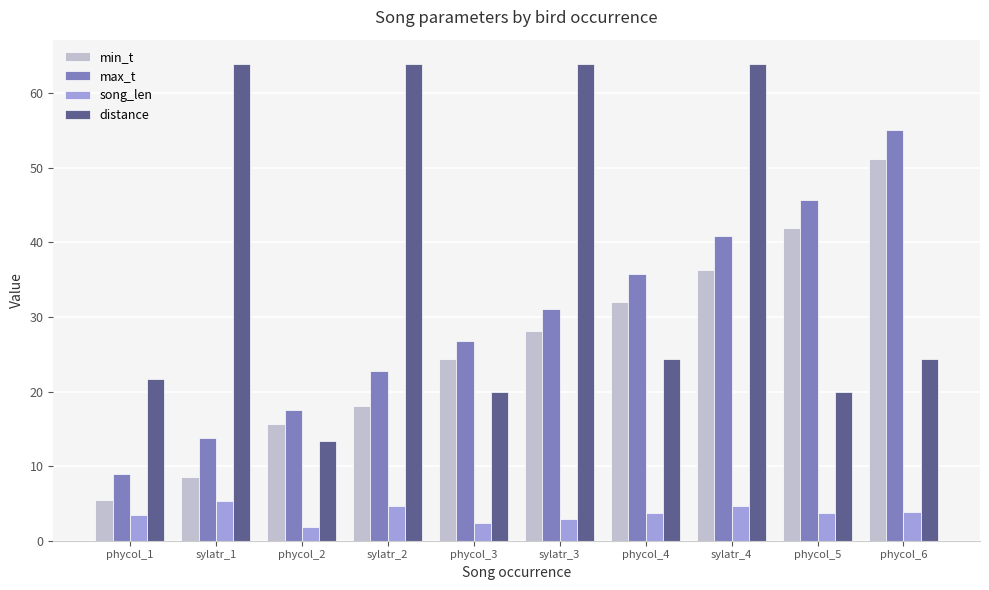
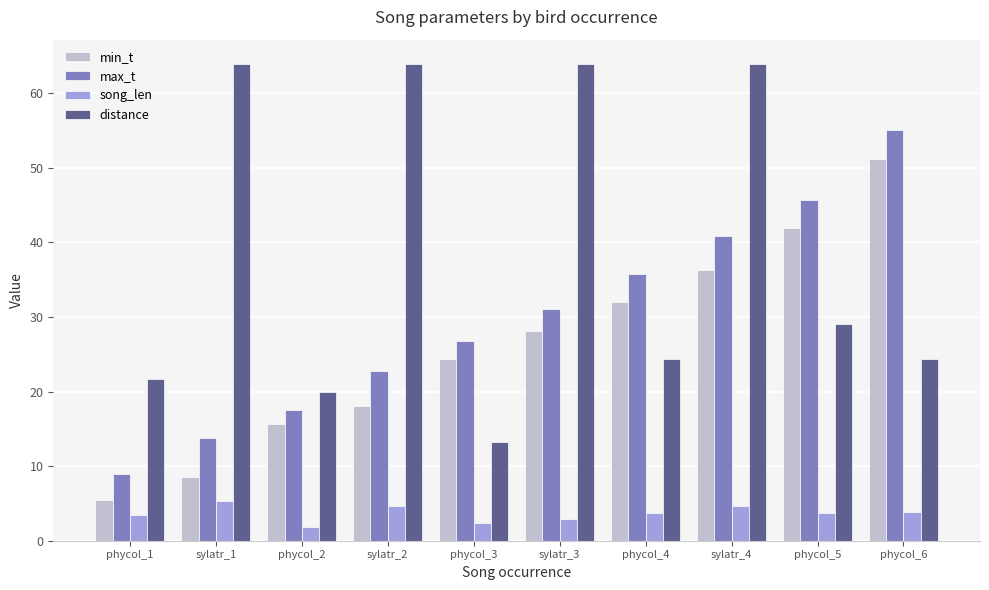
distance, phycol_2: 13 -> 20
distance, phycol_3: 20 -> 13
distance, phycol_5: 20 -> 29
